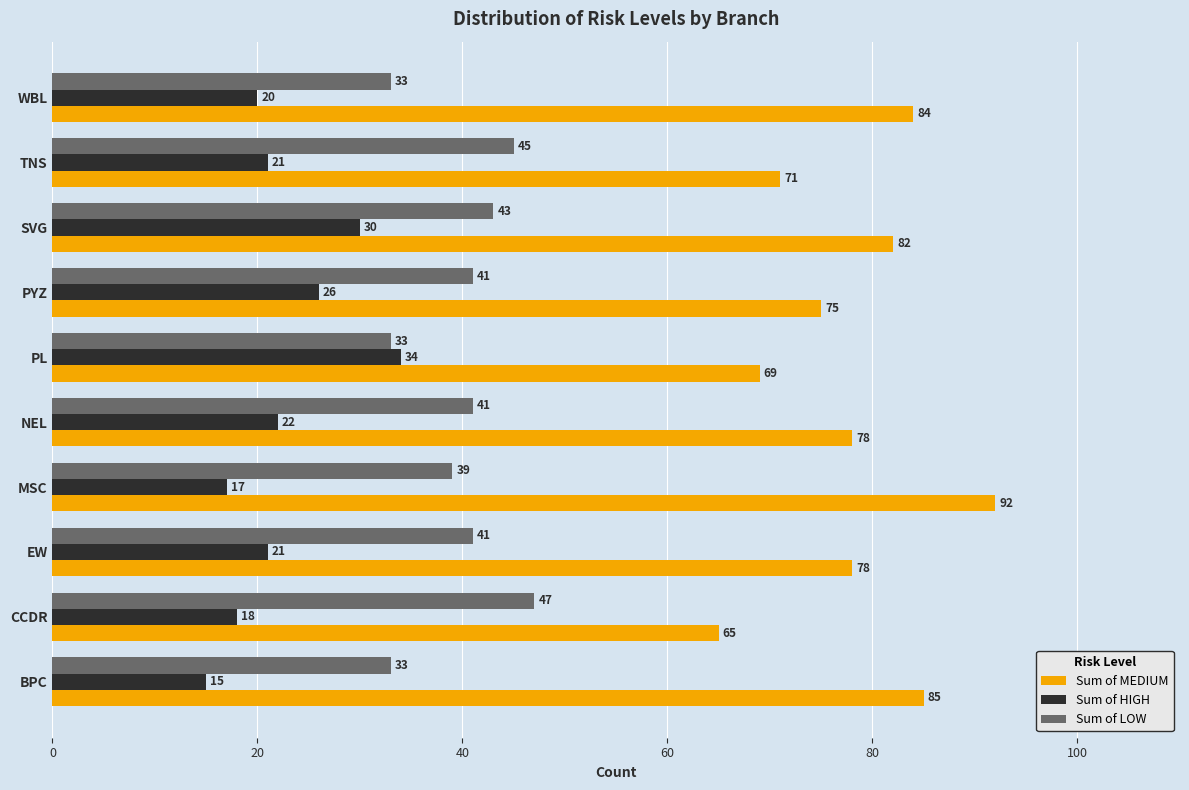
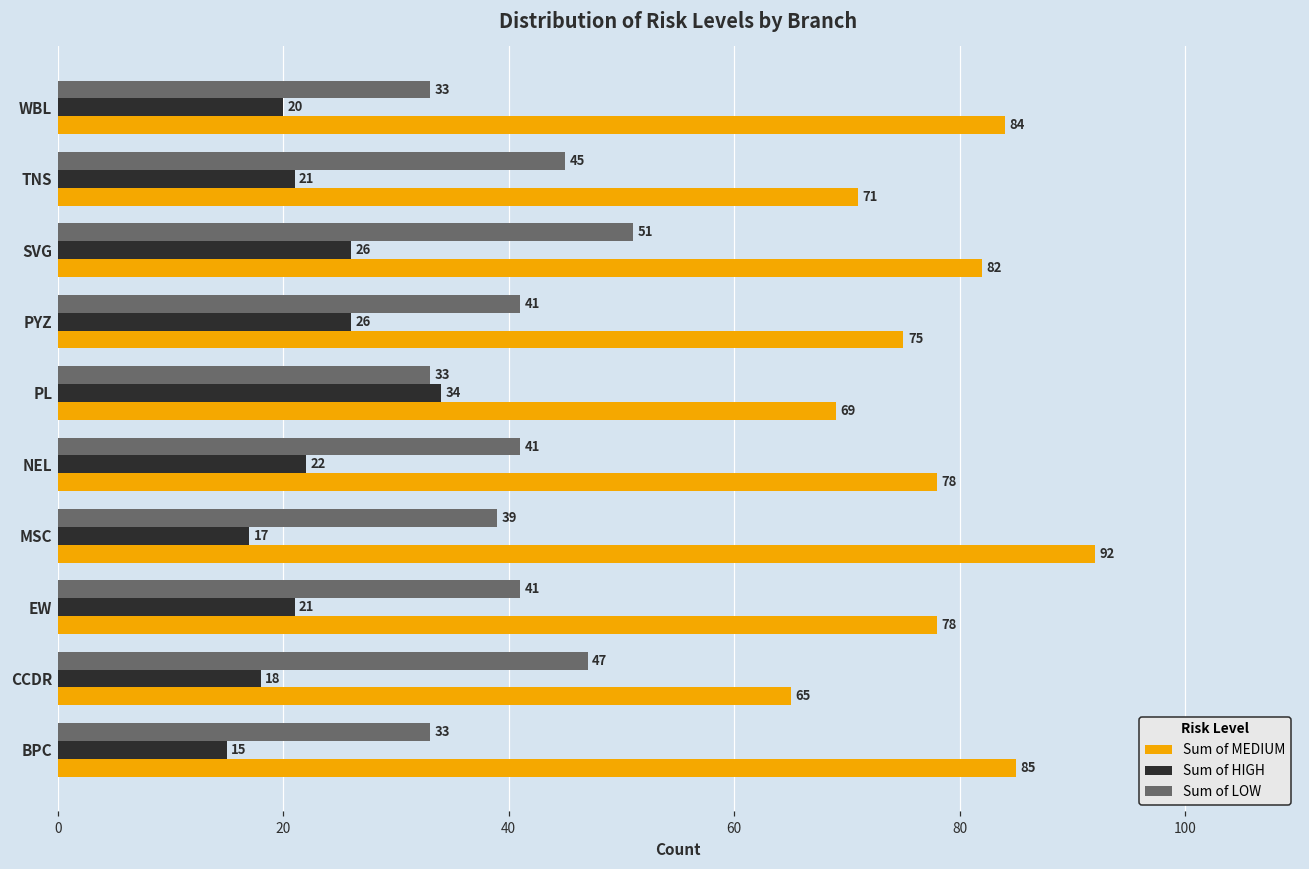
Sum of LOW, SVG: 43 -> 51
Sum of HIGH, SVG: 30 -> 26
